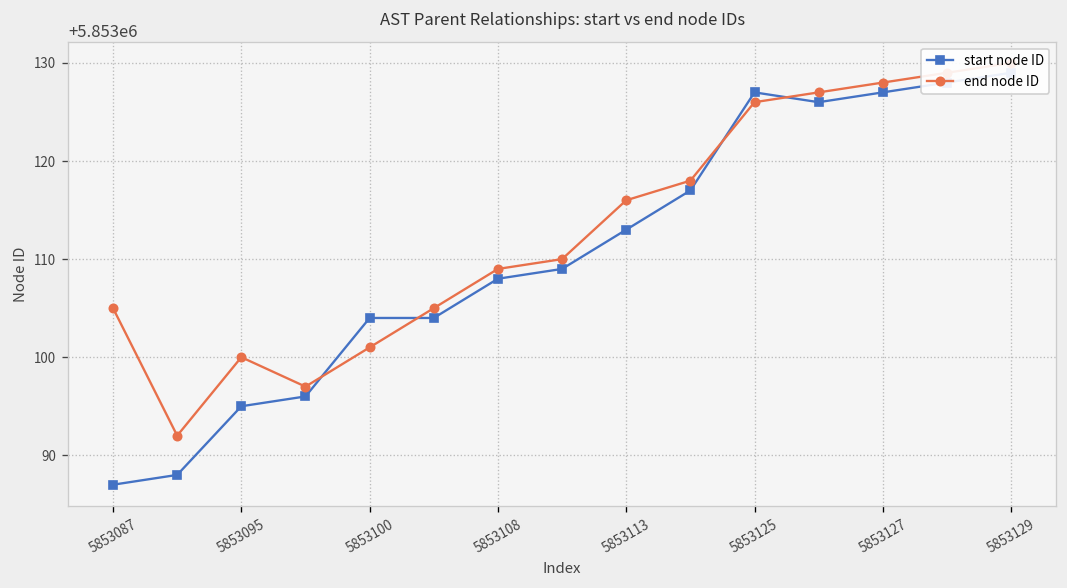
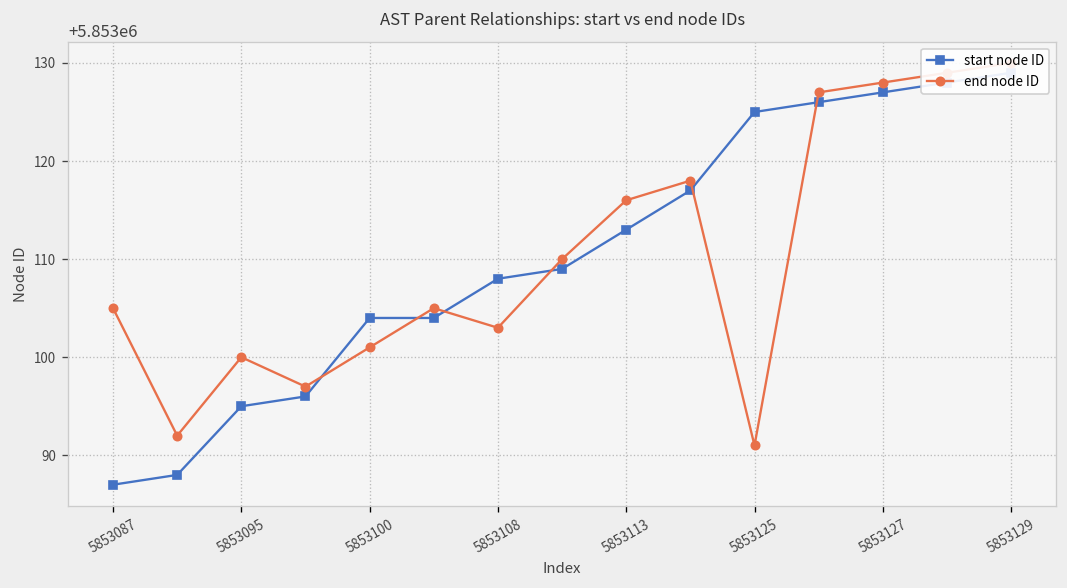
end node ID, 5853108: 5853109 -> 5853103
start node ID, 5853125: 5853127 -> 5853125
end node ID, 5853125: 5853126 -> 5853091
